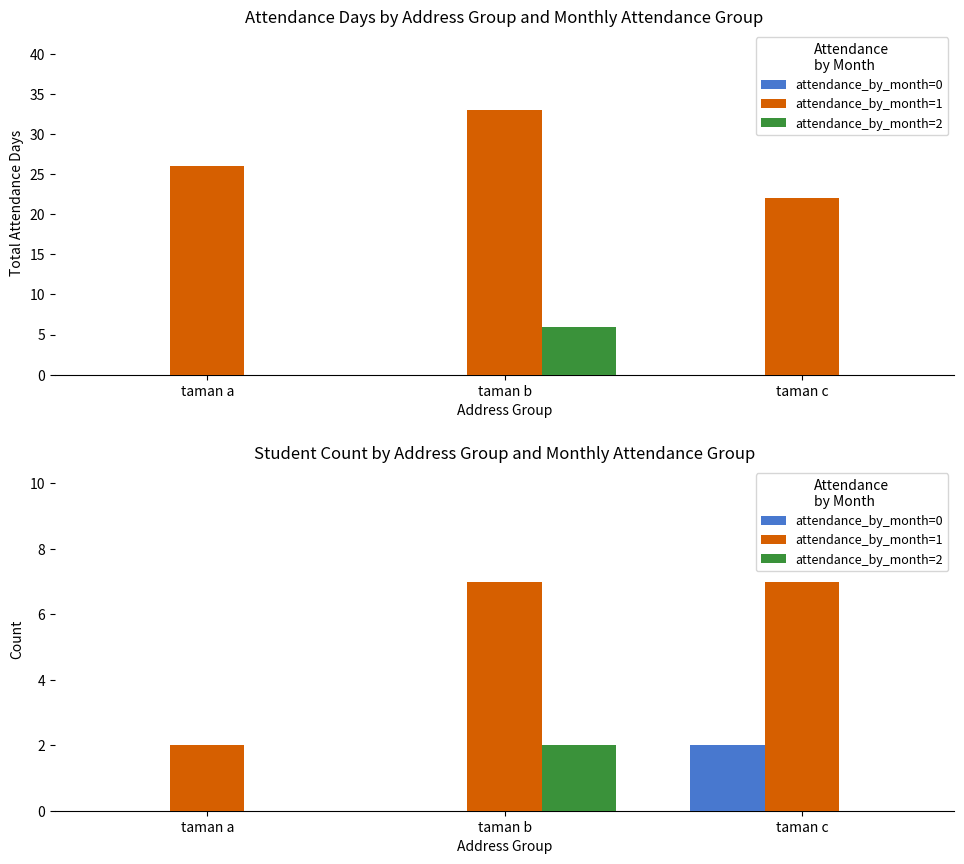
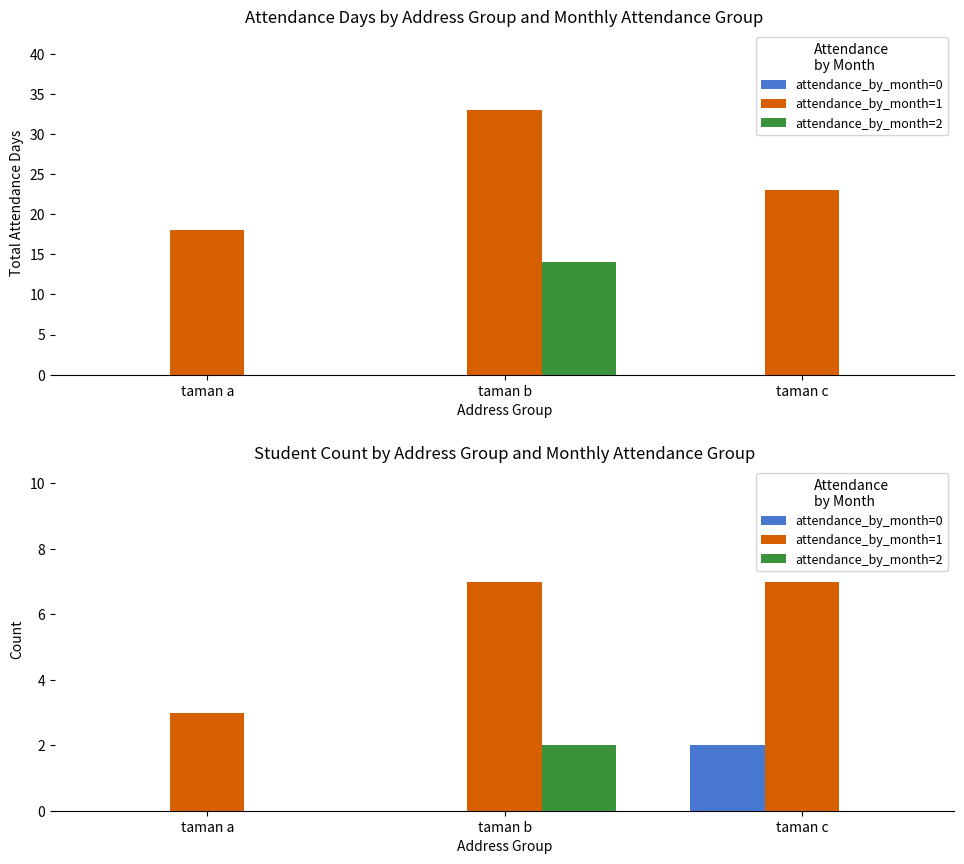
Attendance Days by Address Group and Monthly Attendance Group, attendance_by_month=1, taman a: 26 -> 18
Attendance Days by Address Group and Monthly Attendance Group, attendance_by_month=2, taman b: 6 -> 14
Attendance Days by Address Group and Monthly Attendance Group, attendance_by_month=1, taman c: 22 -> 23
Student Count by Address Group and Monthly Attendance Group, attendance_by_month=1, taman a: 2 -> 3
